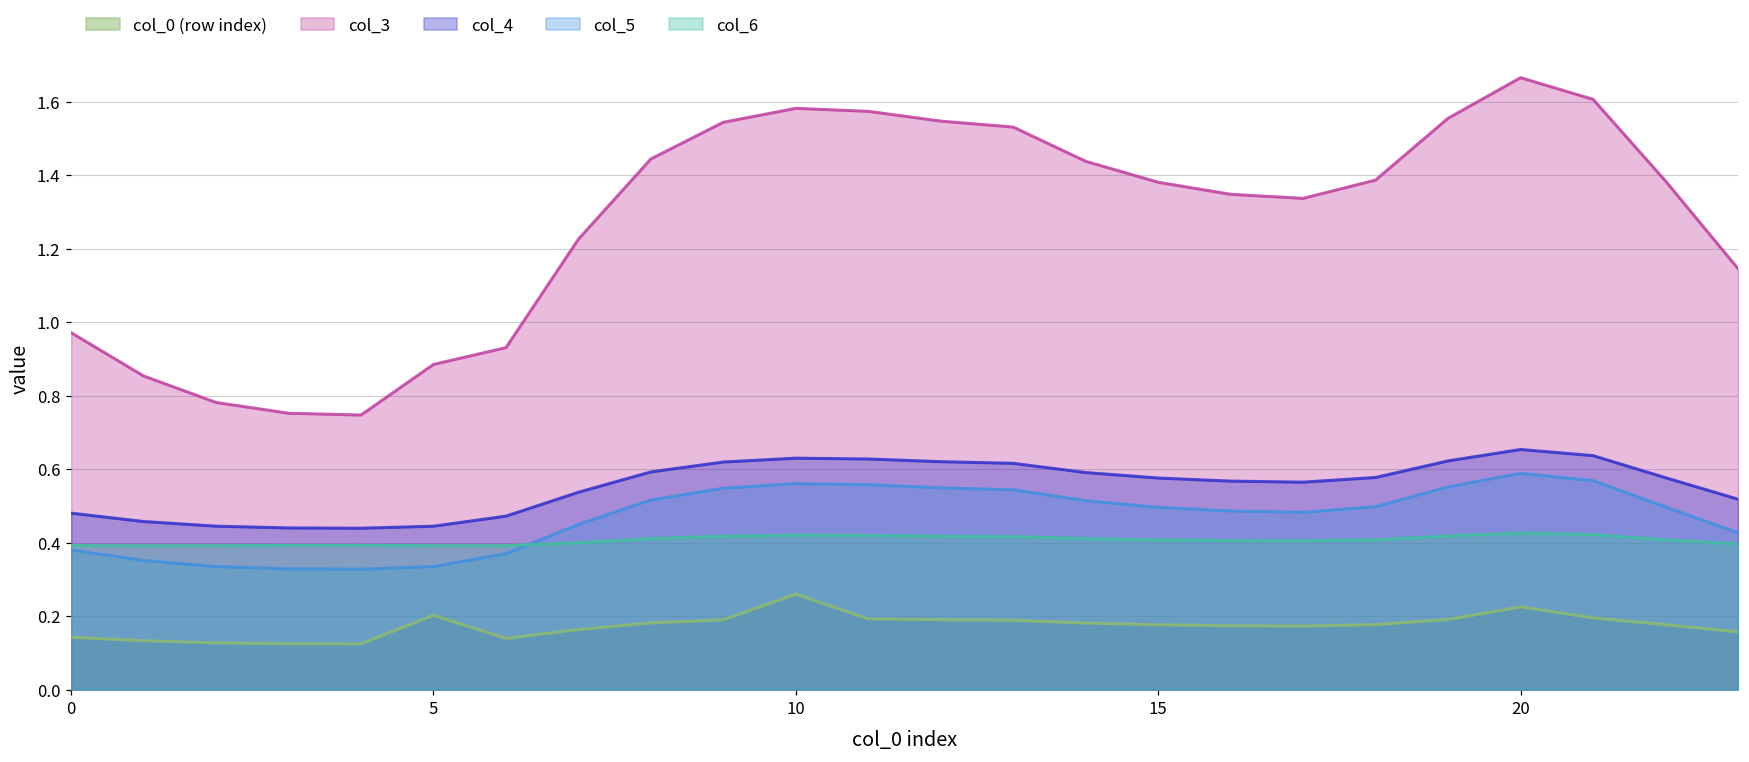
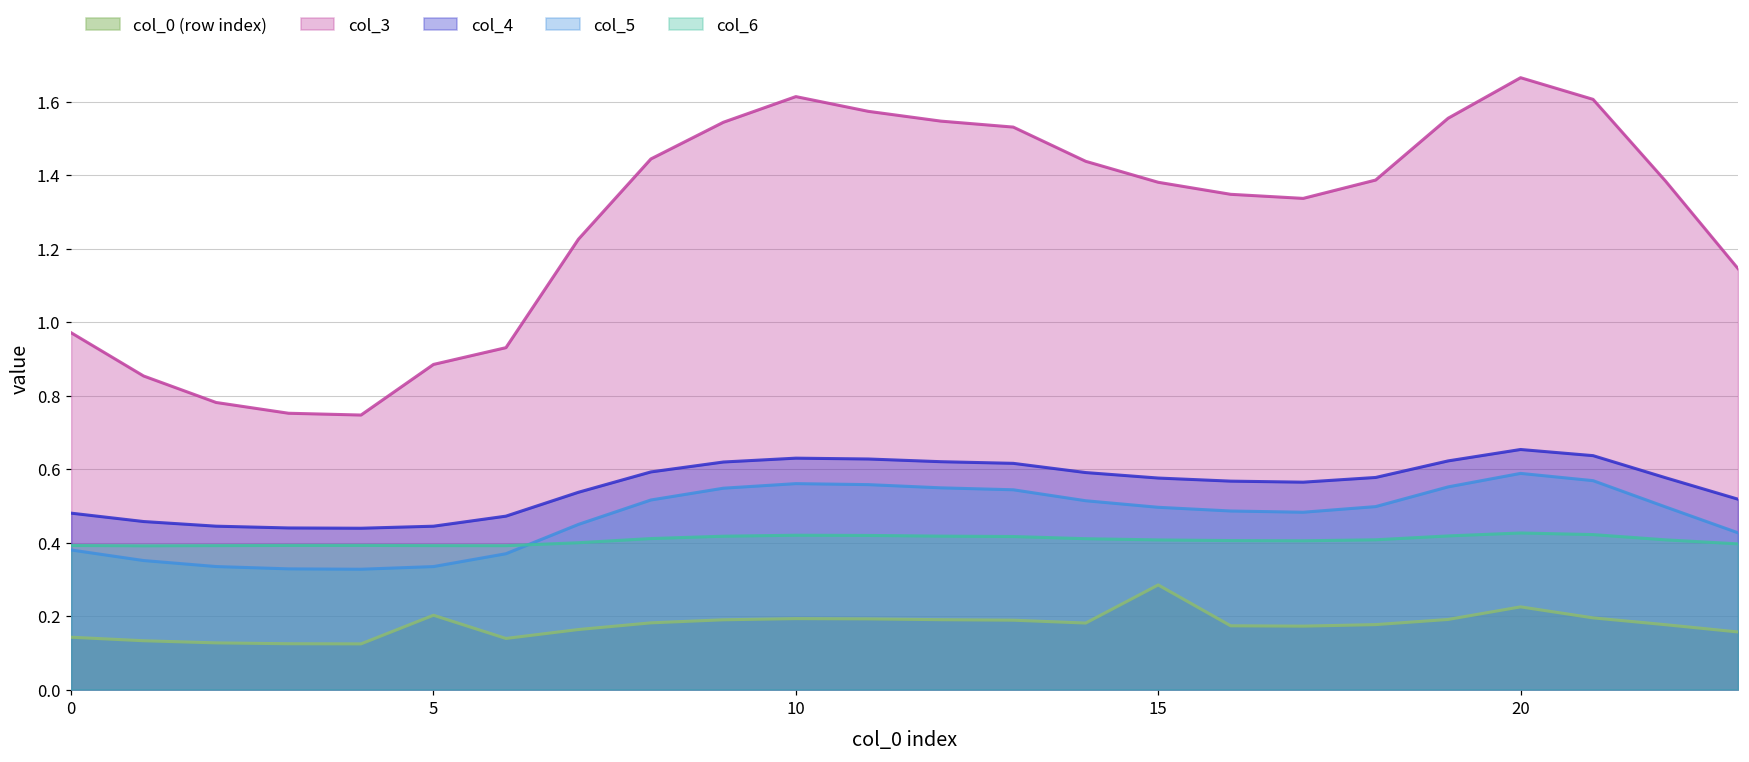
col_0 (row index), 10: 0.26 -> 0.19
col_3, 10: 1.58 -> 1.61
col_0 (row index), 15: 0.18 -> 0.28
